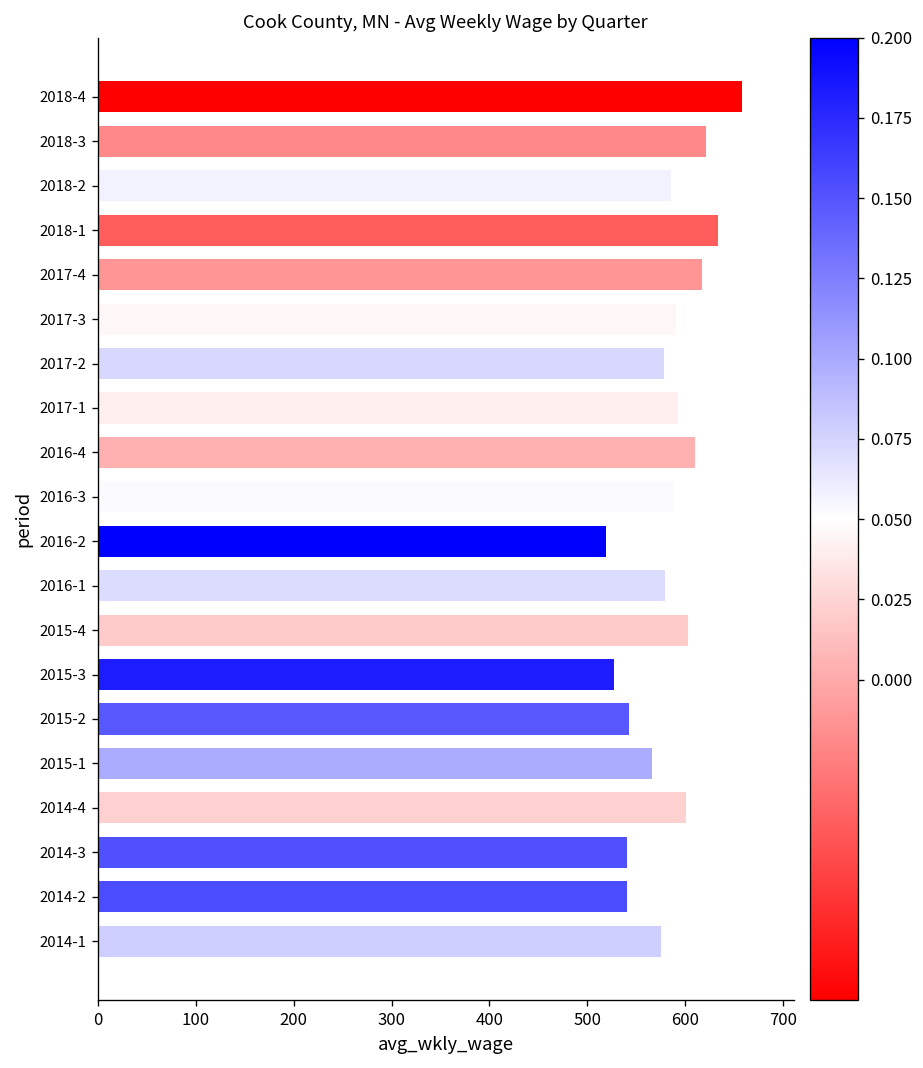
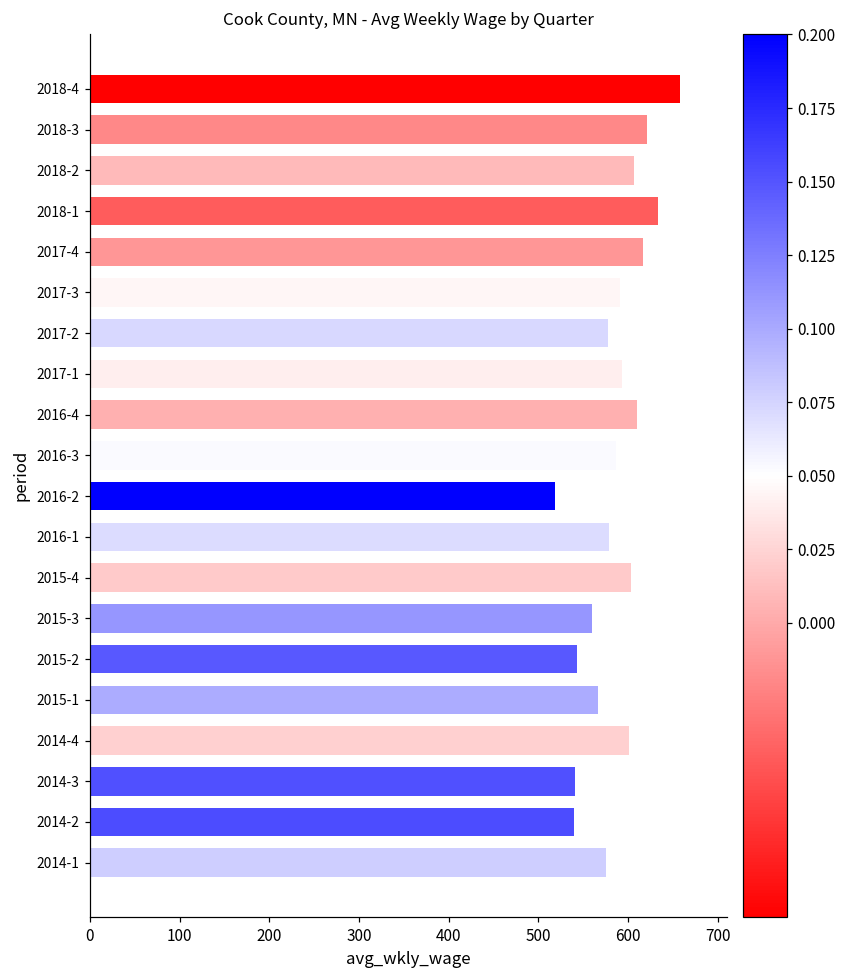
2018-2: 590 -> 610
2015-3: 530 -> 560
